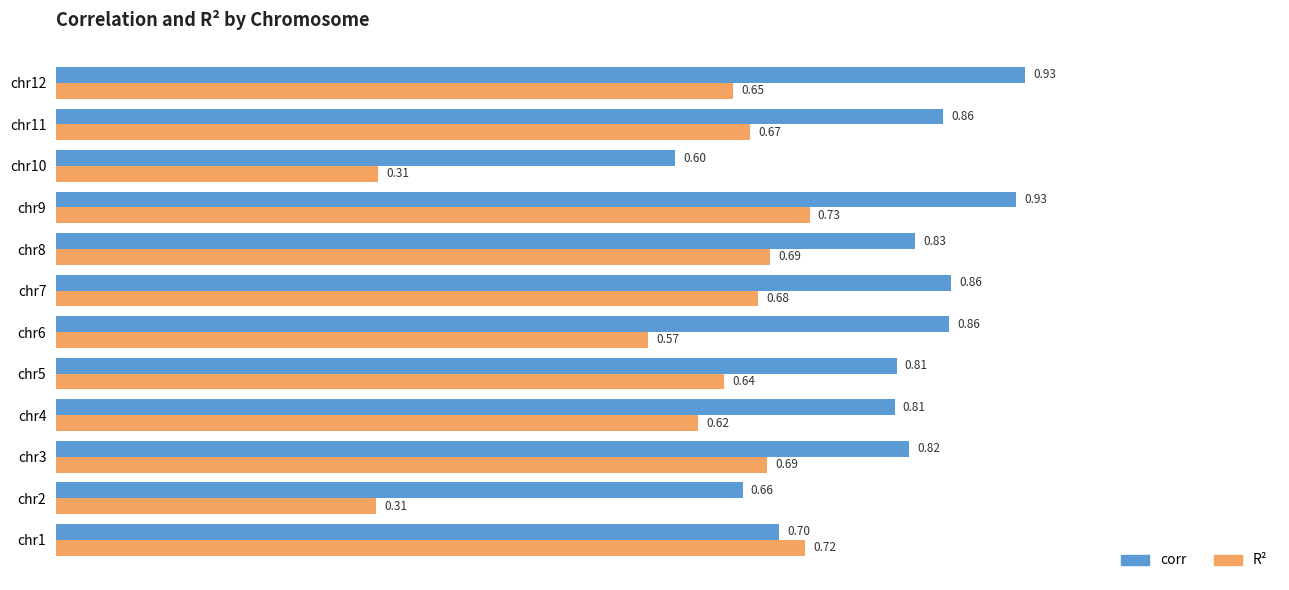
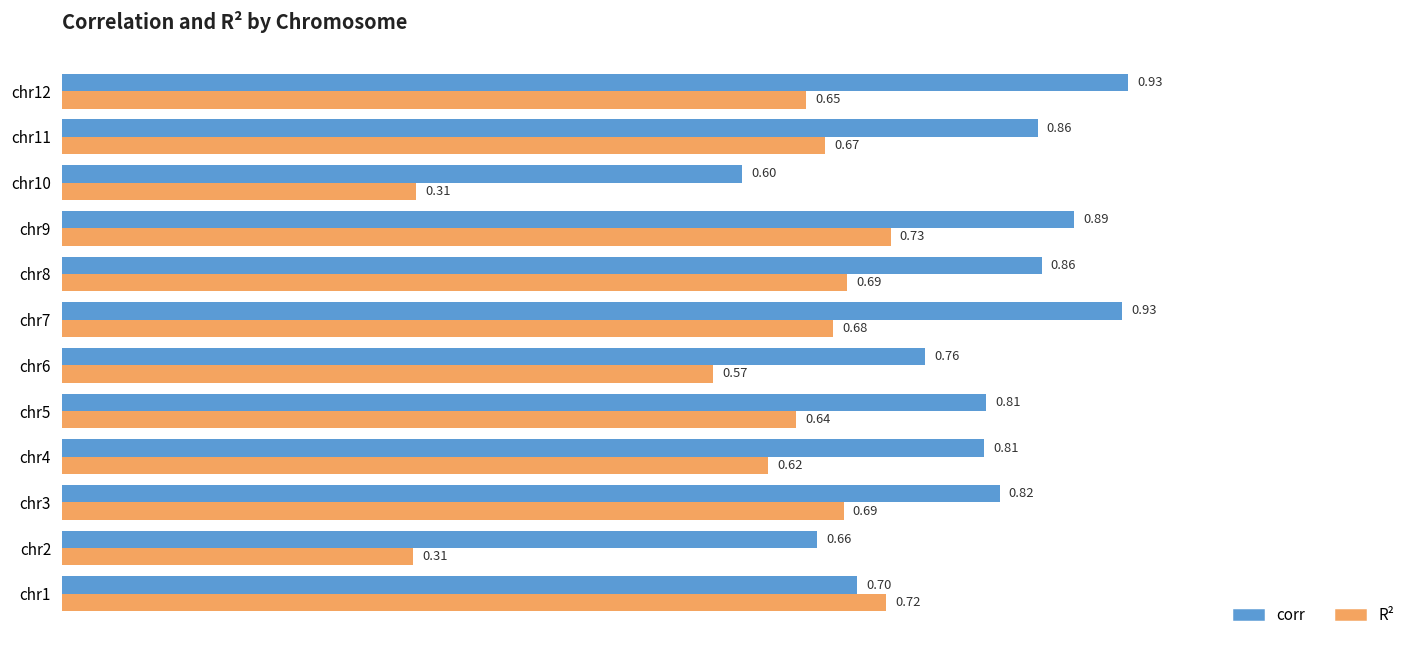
corr, chr9: 0.93 -> 0.89
corr, chr8: 0.83 -> 0.86
corr, chr7: 0.86 -> 0.93
corr, chr6: 0.86 -> 0.76
